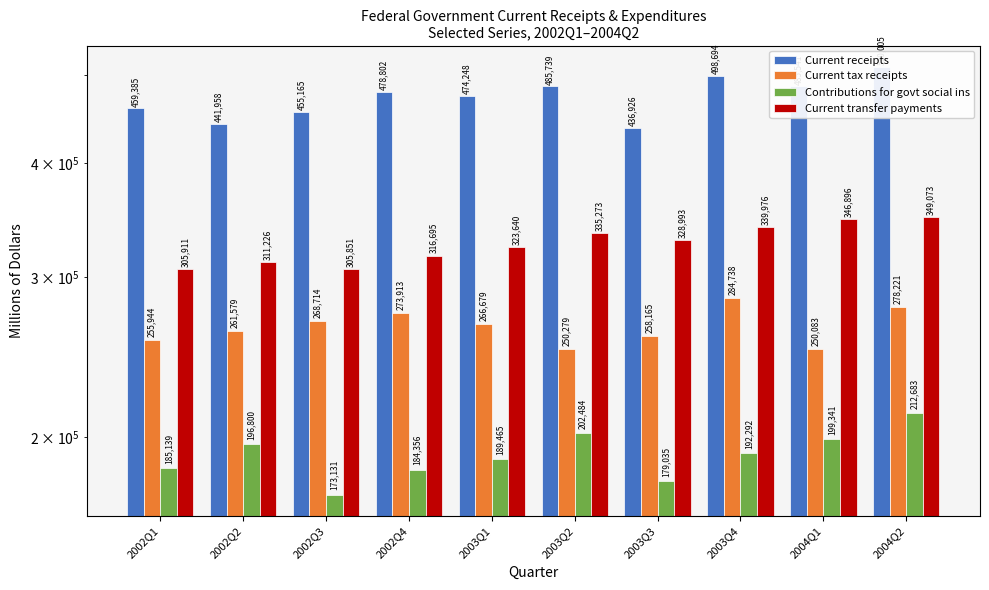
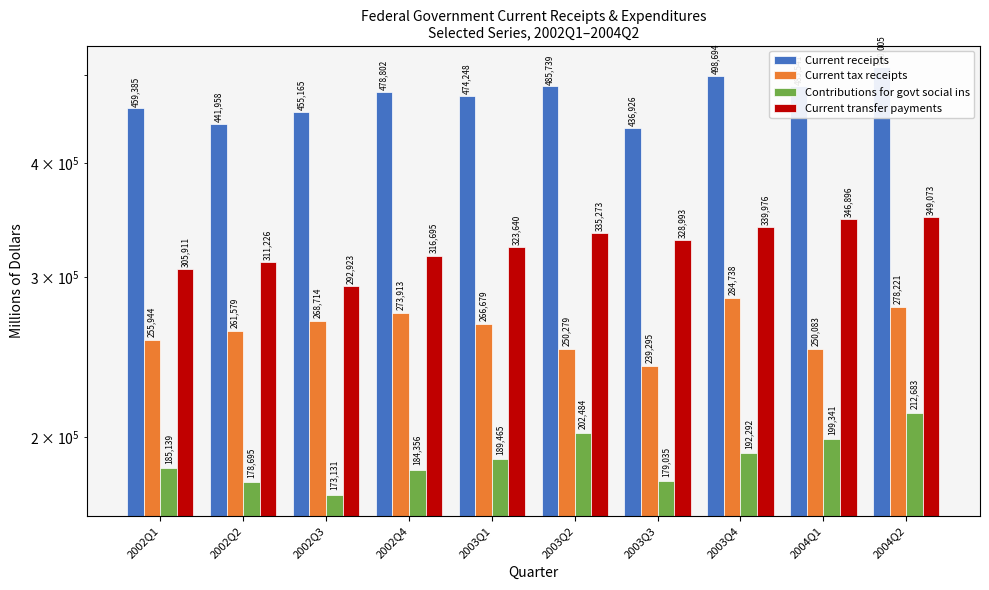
Contributions for govt social ins, 2002Q2: 196,800 -> 178,695
Current transfer payments, 2002Q3: 305,851 -> 292,923
Current tax receipts, 2003Q3: 258,165 -> 239,295
